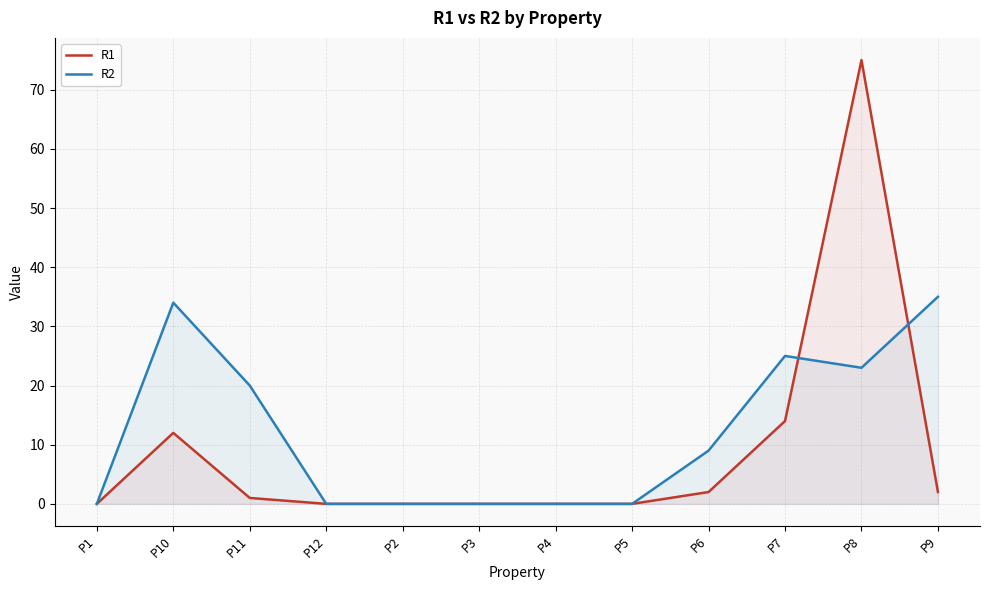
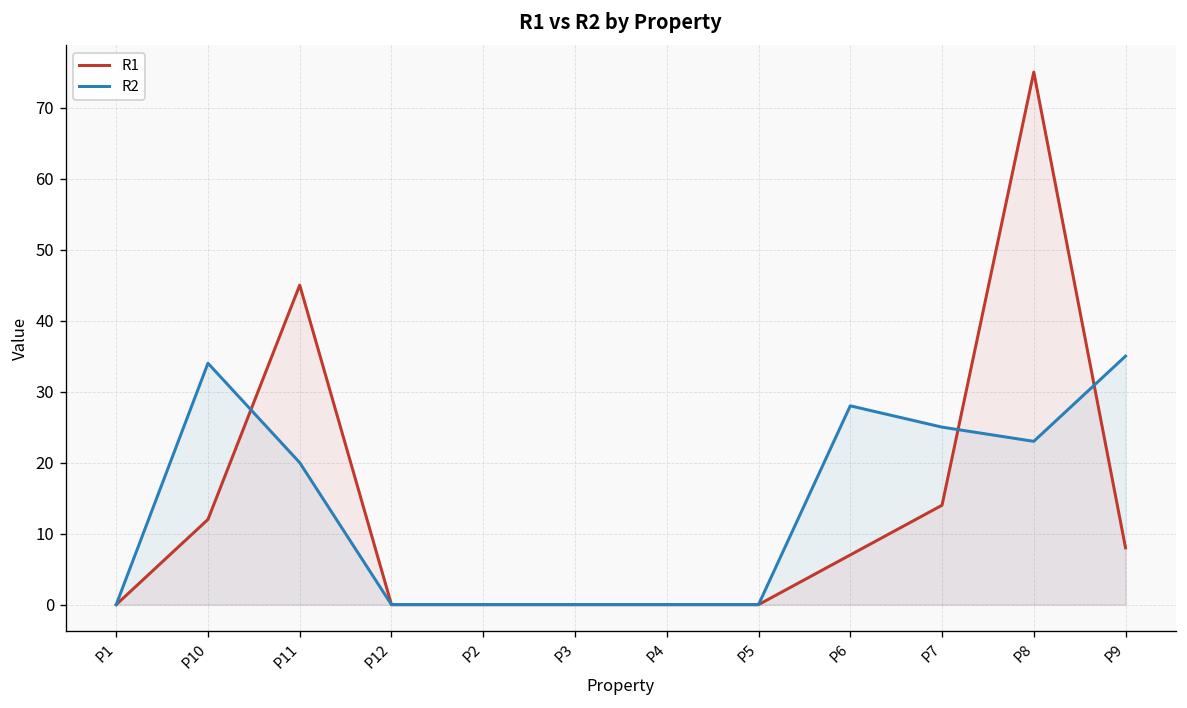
R1, P11: 1 -> 45
R1, P6: 2 -> 7
R2, P6: 9 -> 28
R1, P9: 2 -> 8
